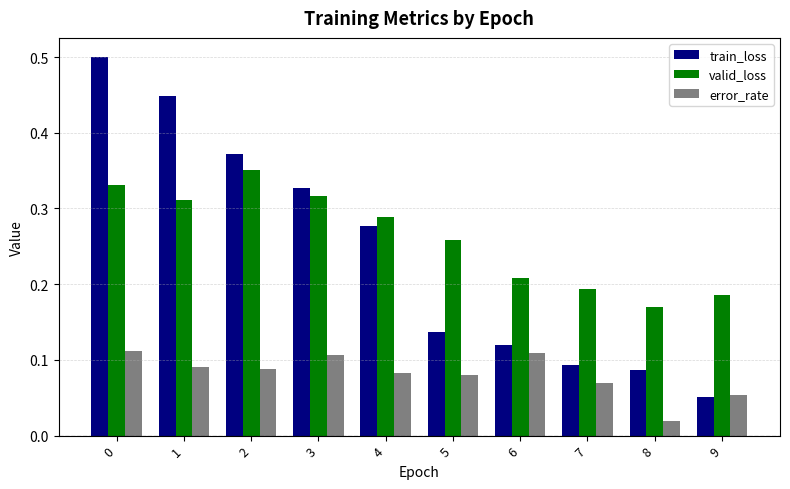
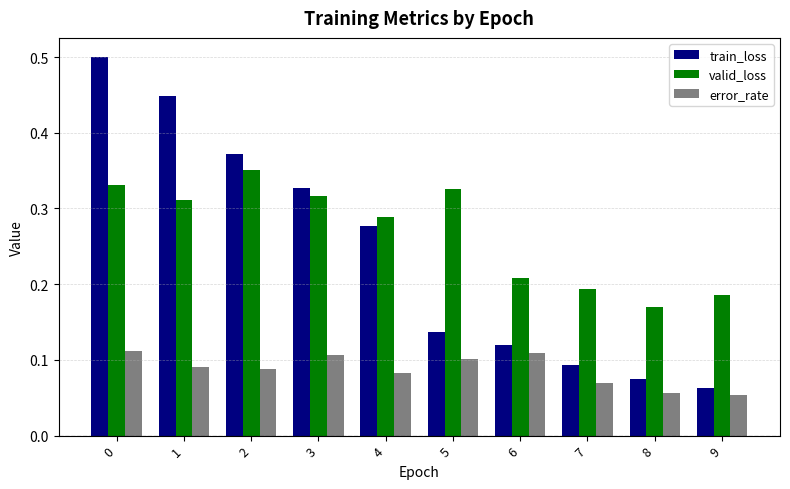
valid_loss, 5: 0.26 -> 0.33
error_rate, 5: 0.08 -> 0.10
train_loss, 8: 0.09 -> 0.07
error_rate, 8: 0.02 -> 0.06
train_loss, 9: 0.05 -> 0.06
